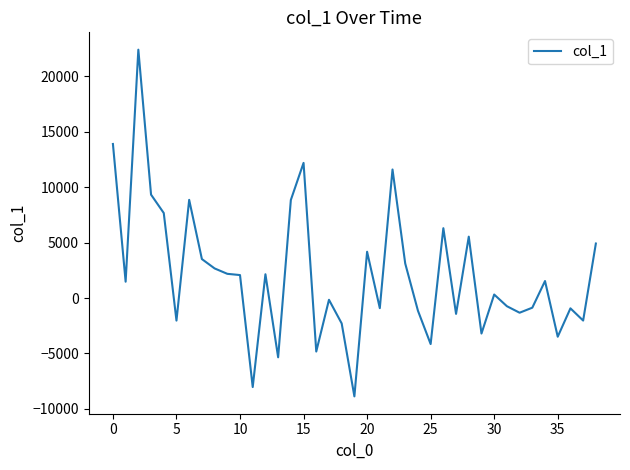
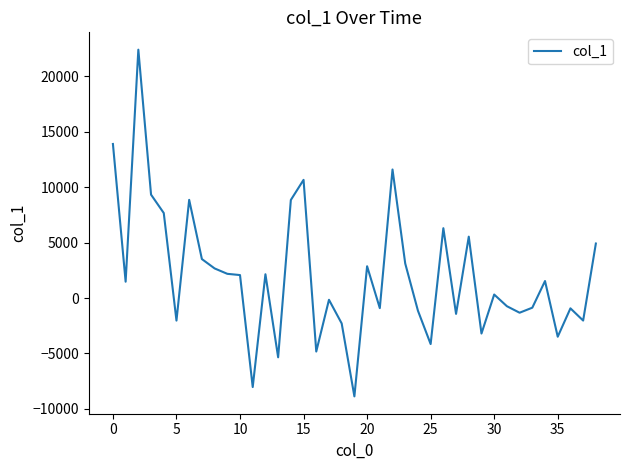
15: 12200 -> 10700
20: 4200 -> 2900
